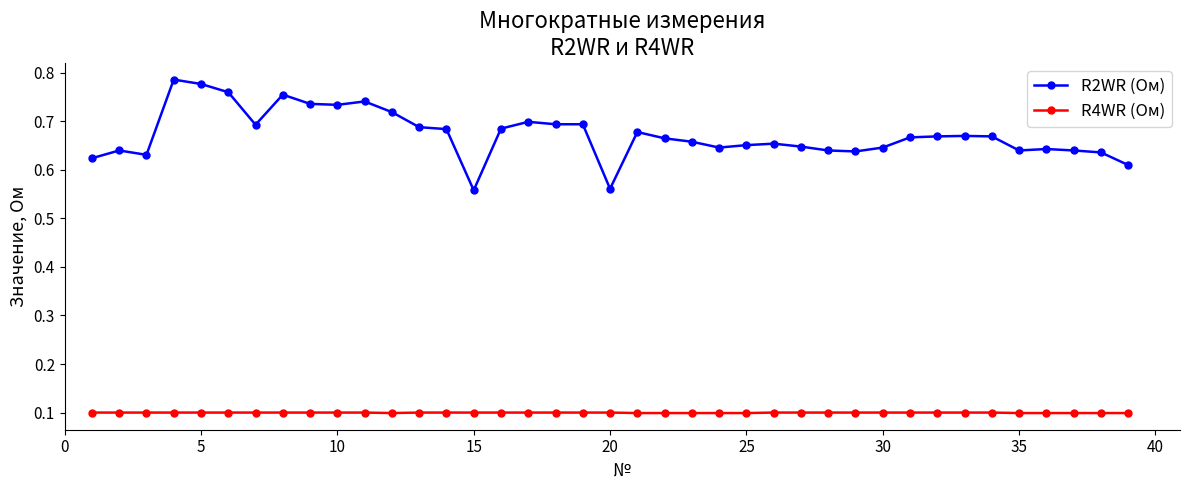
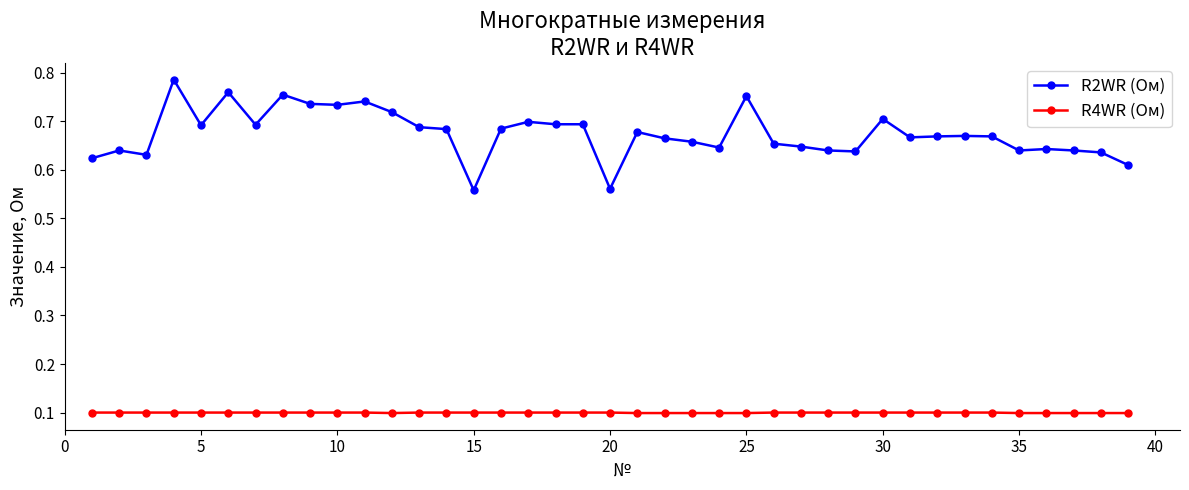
R2WR (Ом), 5: 0.78 -> 0.69
R2WR (Ом), 25: 0.65 -> 0.75
R2WR (Ом), 30: 0.65 -> 0.71
